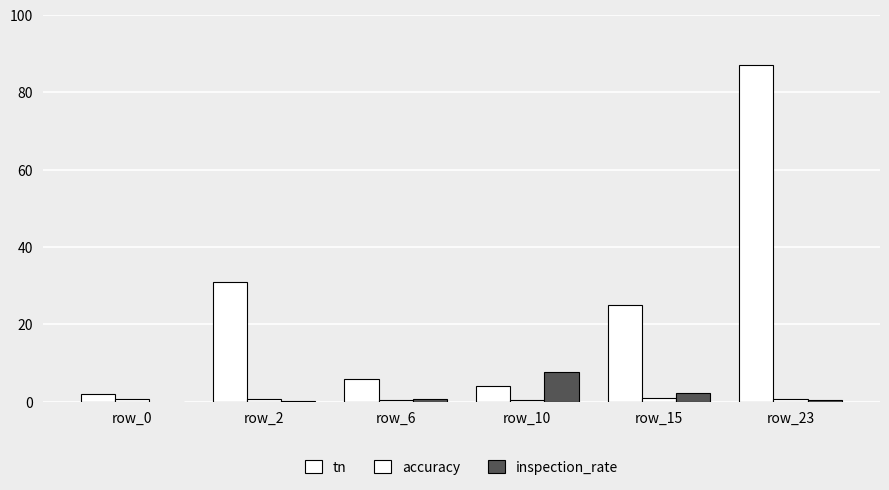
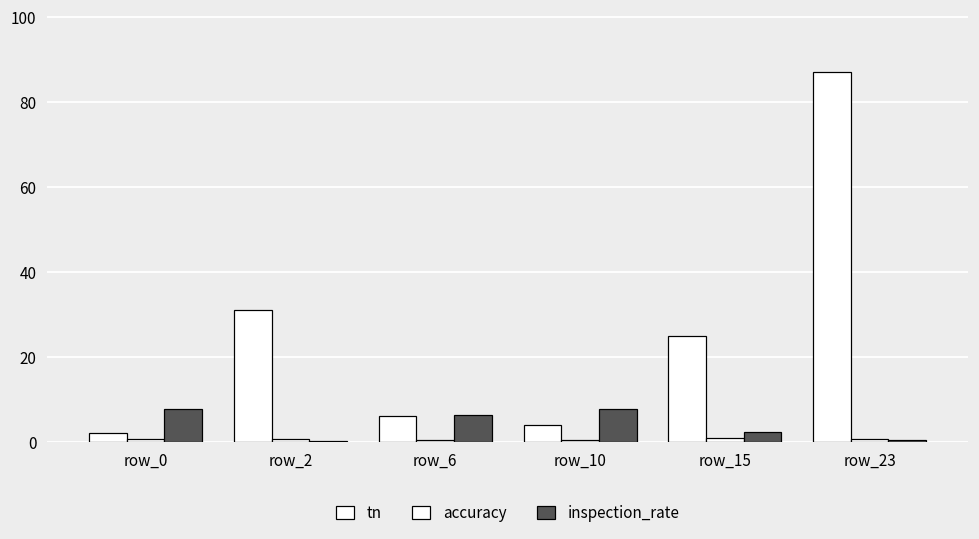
inspection_rate, row_0: 0 -> 8
inspection_rate, row_6: 1 -> 6
